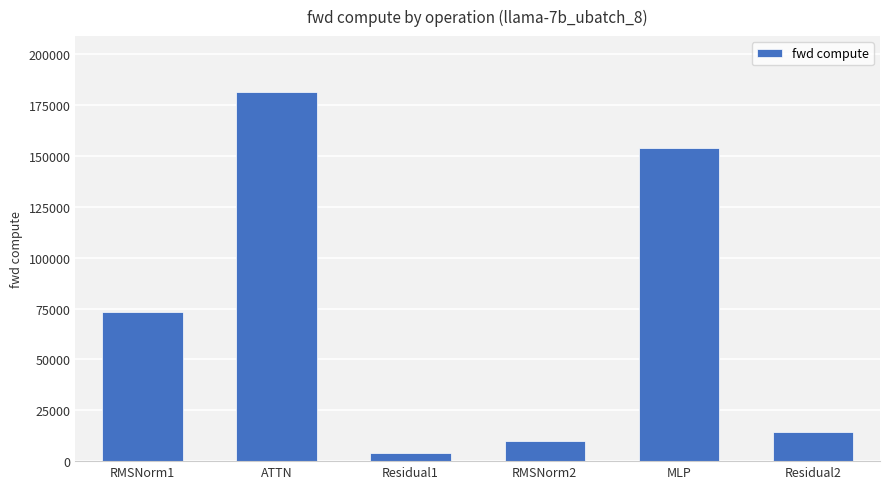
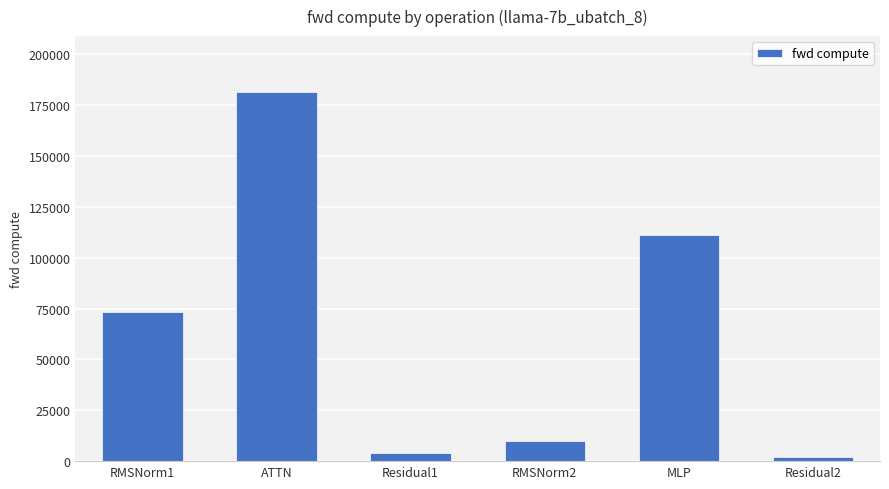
MLP: 154000 -> 111000
Residual2: 15000 -> 2000
